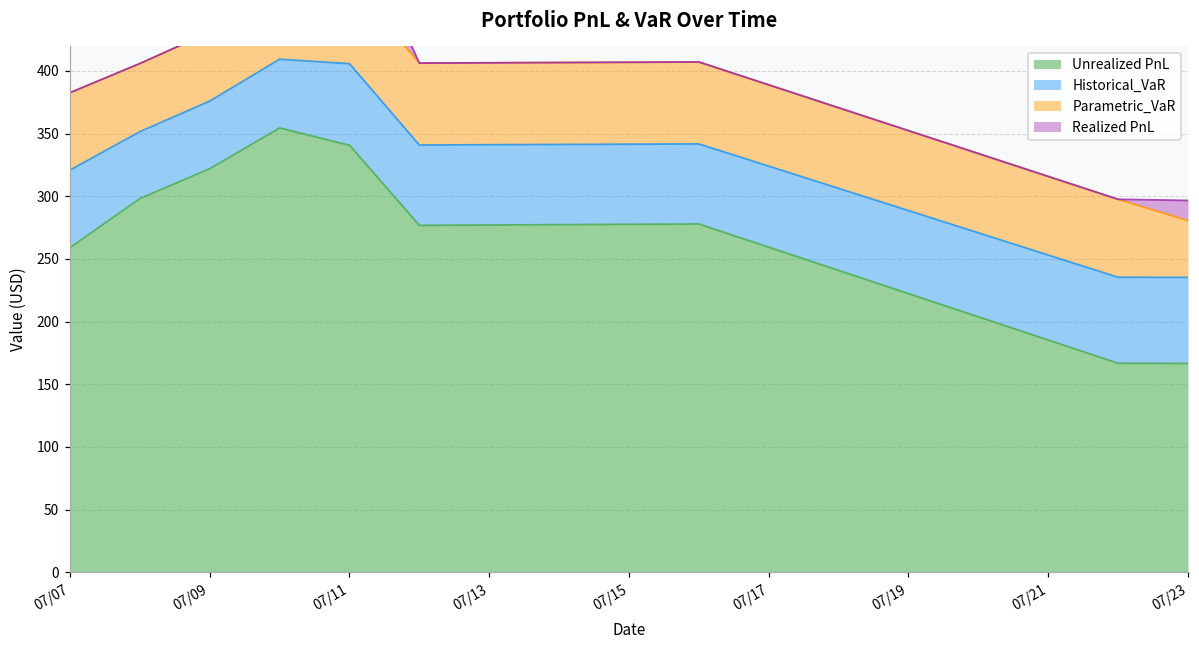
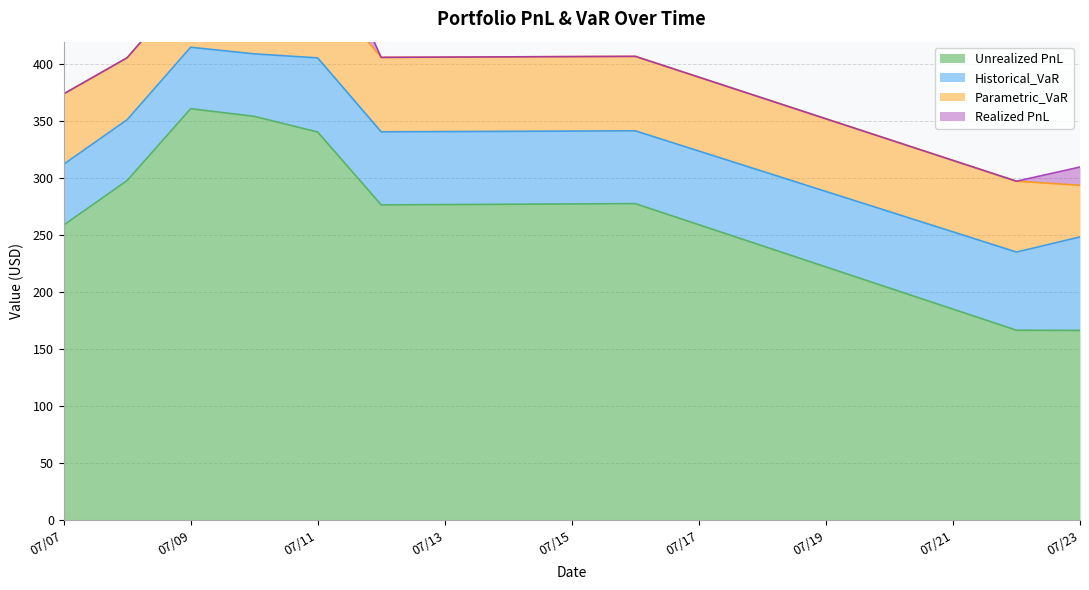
Historical_VaR, 07/07: 62 -> 53
Unrealized PnL, 07/09: 322 -> 361
Historical_VaR, 07/23: 69 -> 82
